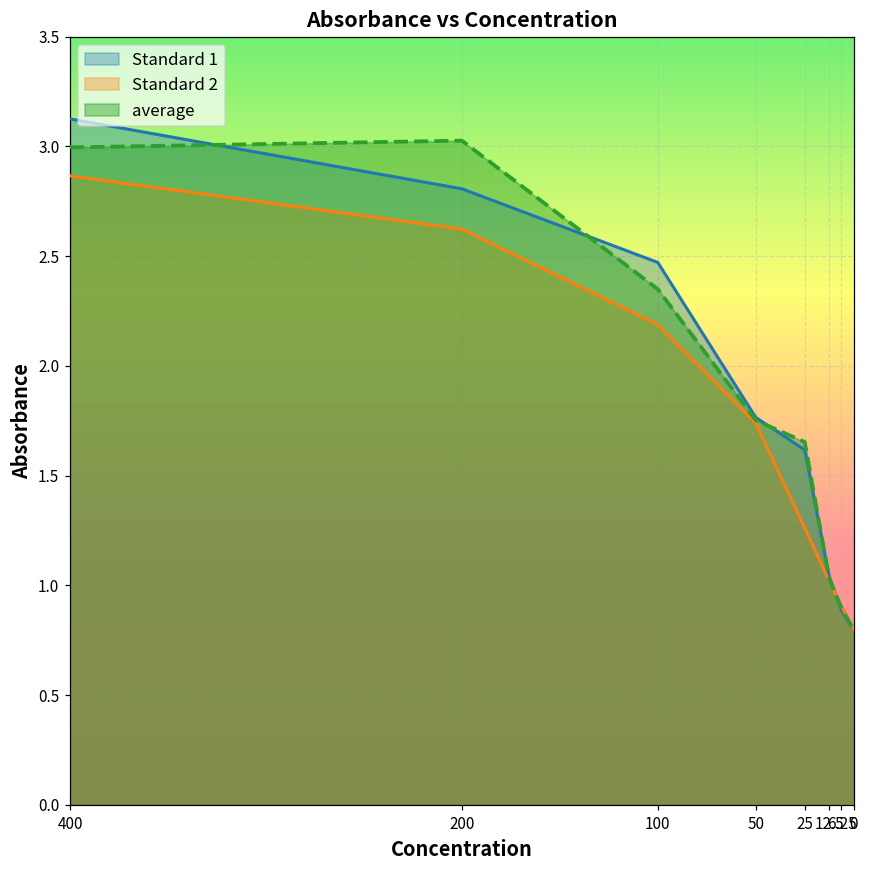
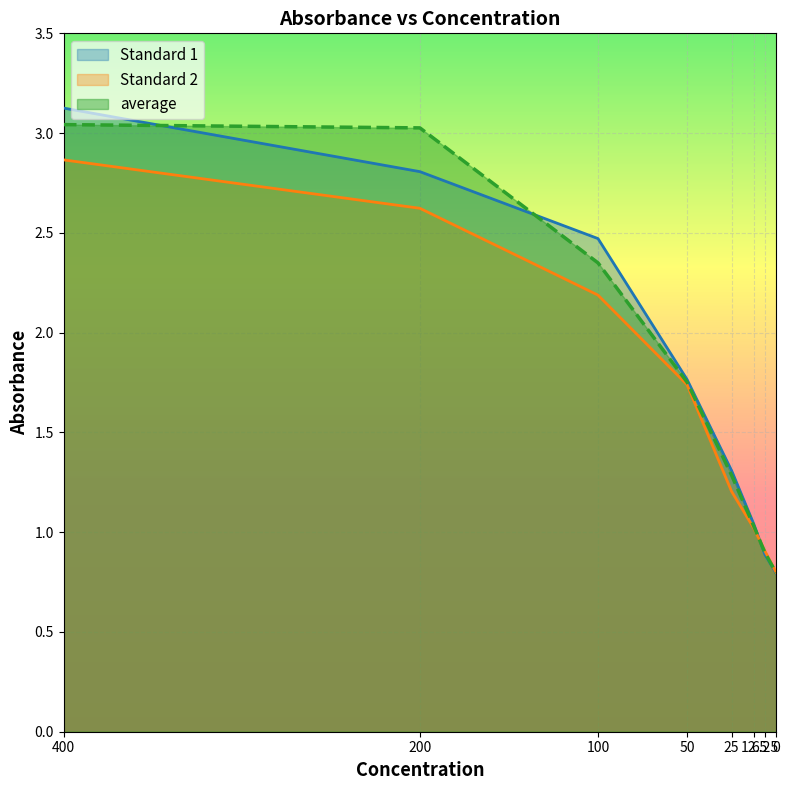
average, 400: 3.00 -> 3.04
Standard 1, 25: 1.62 -> 1.31
Standard 2, 25: 1.26 -> 1.20
average, 25: 1.65 -> 1.29
